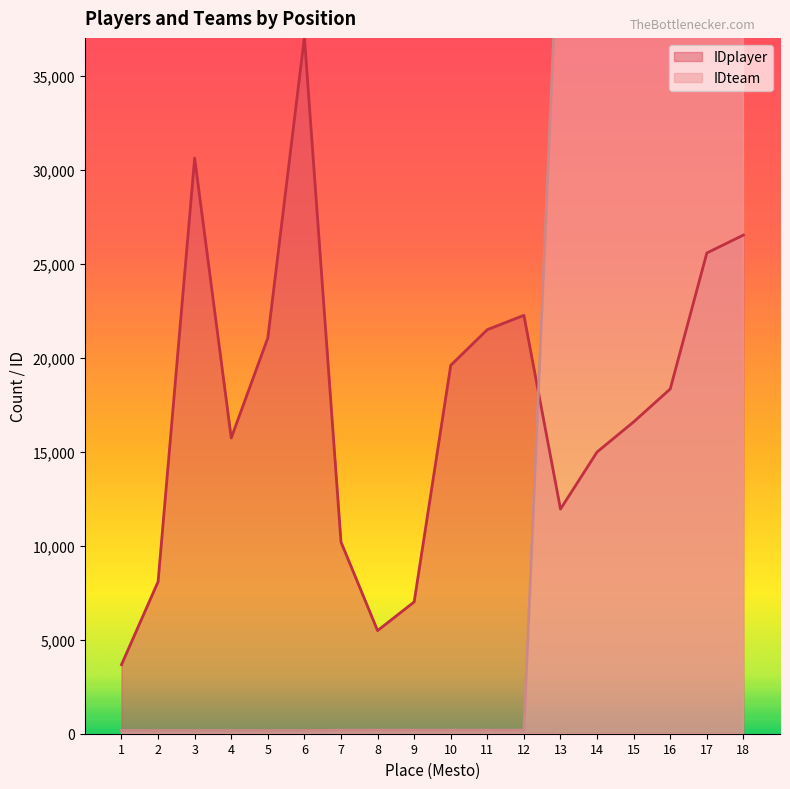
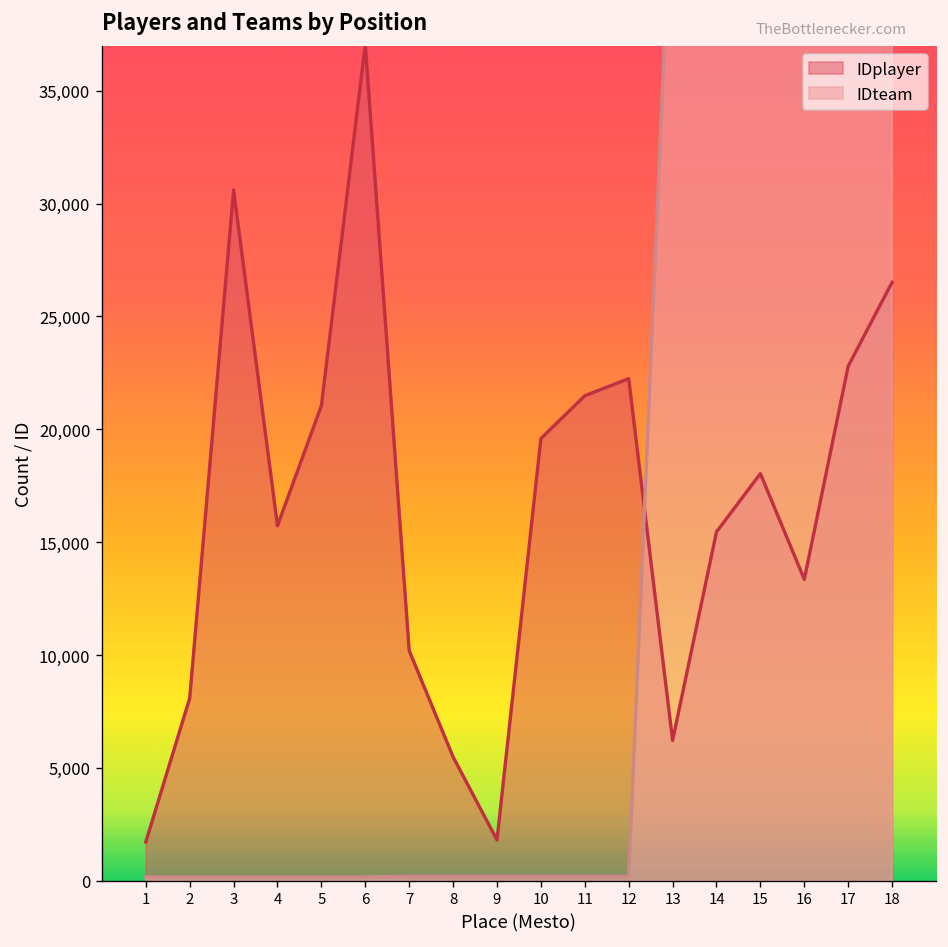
IDplayer, 1: 3,700 -> 1,700
IDplayer, 9: 7,000 -> 1,800
IDplayer, 13: 11,900 -> 6,200
IDplayer, 14: 15,000 -> 15,500
IDplayer, 15: 16,600 -> 18,000
IDplayer, 16: 18,300 -> 13,400
IDplayer, 17: 25,600 -> 22,800
